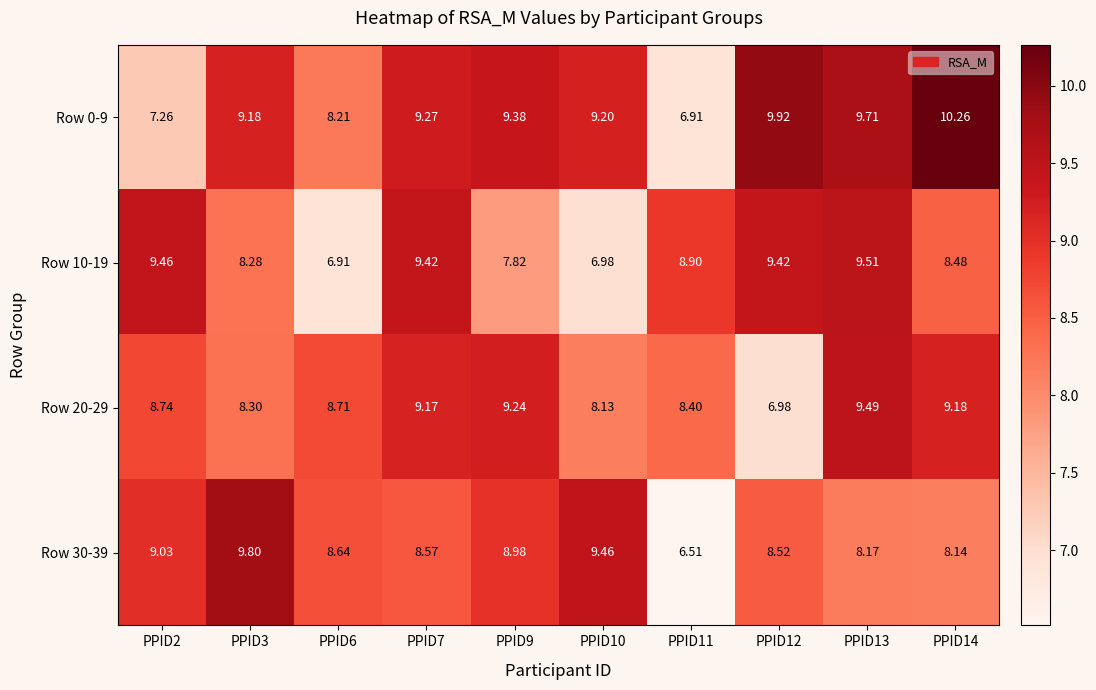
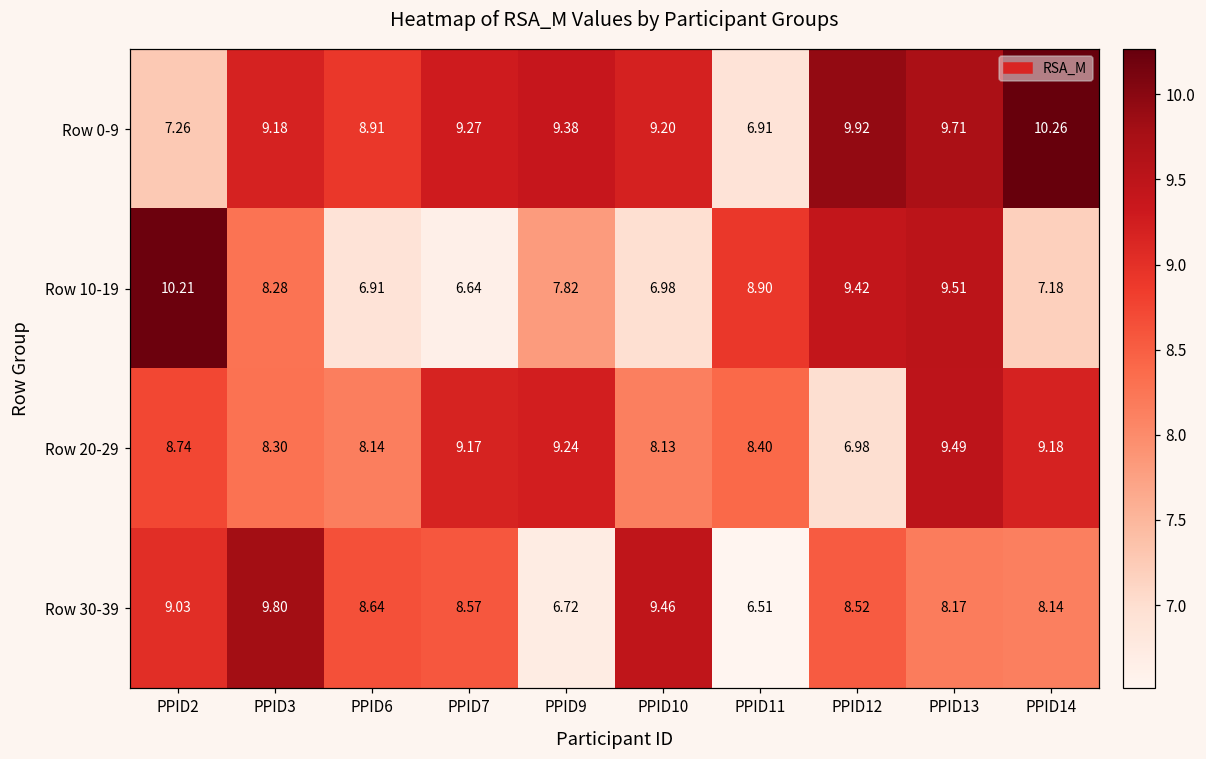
Row 0-9, PPID6: 8.21 -> 8.91
Row 10-19, PPID2: 9.46 -> 10.21
Row 10-19, PPID7: 9.42 -> 6.64
Row 10-19, PPID14: 8.48 -> 7.18
Row 20-29, PPID6: 8.71 -> 8.14
Row 30-39, PPID9: 8.98 -> 6.72
